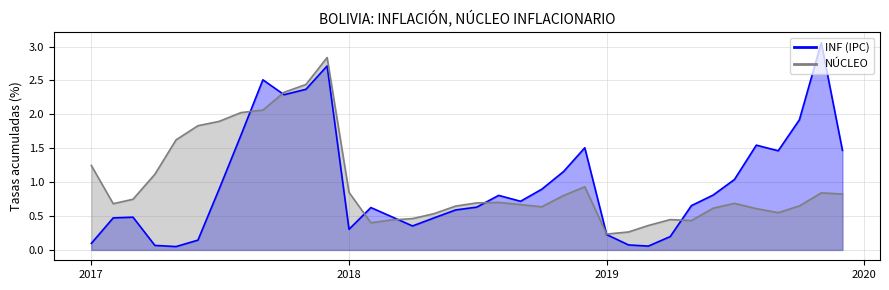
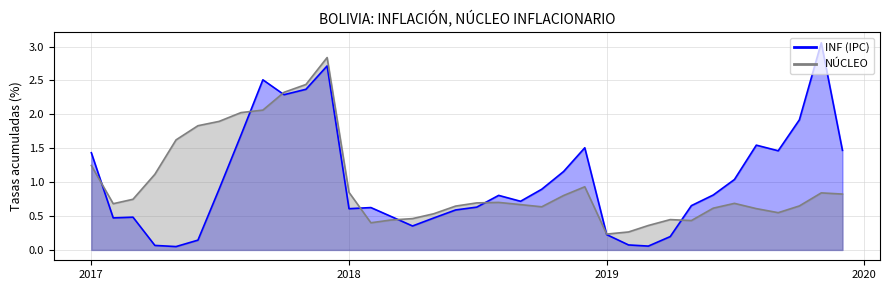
INF (IPC), 2017: 0.1 -> 1.4
INF (IPC), 2018: 0.3 -> 0.6
